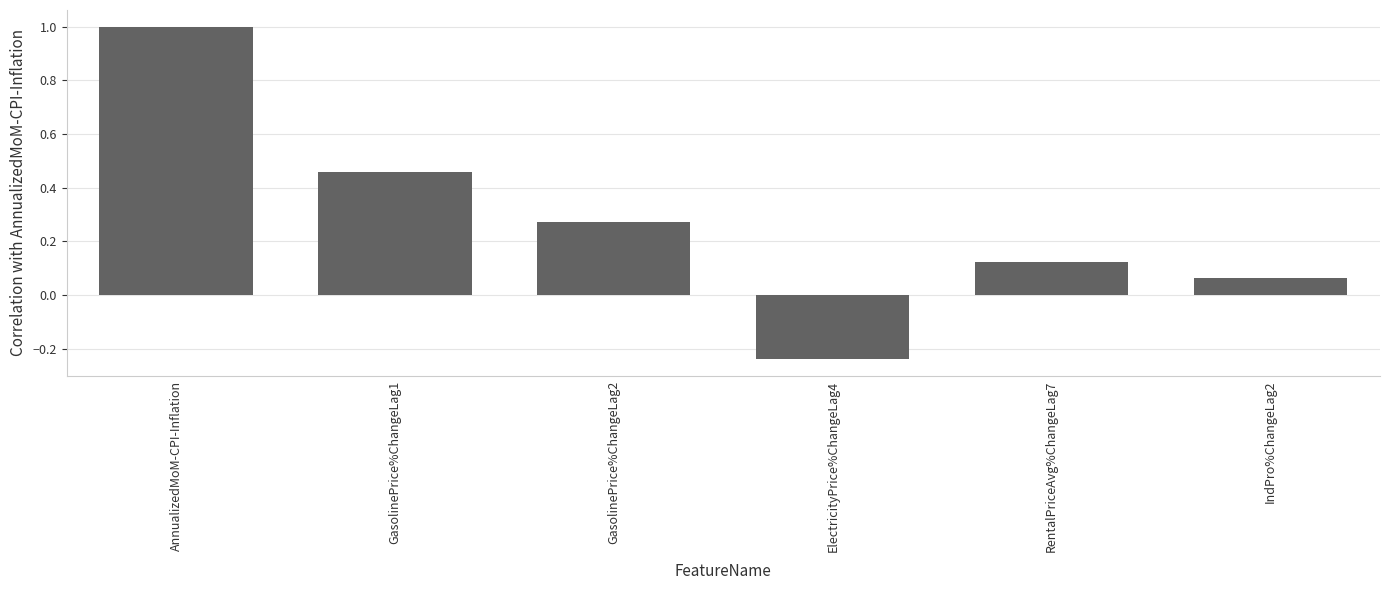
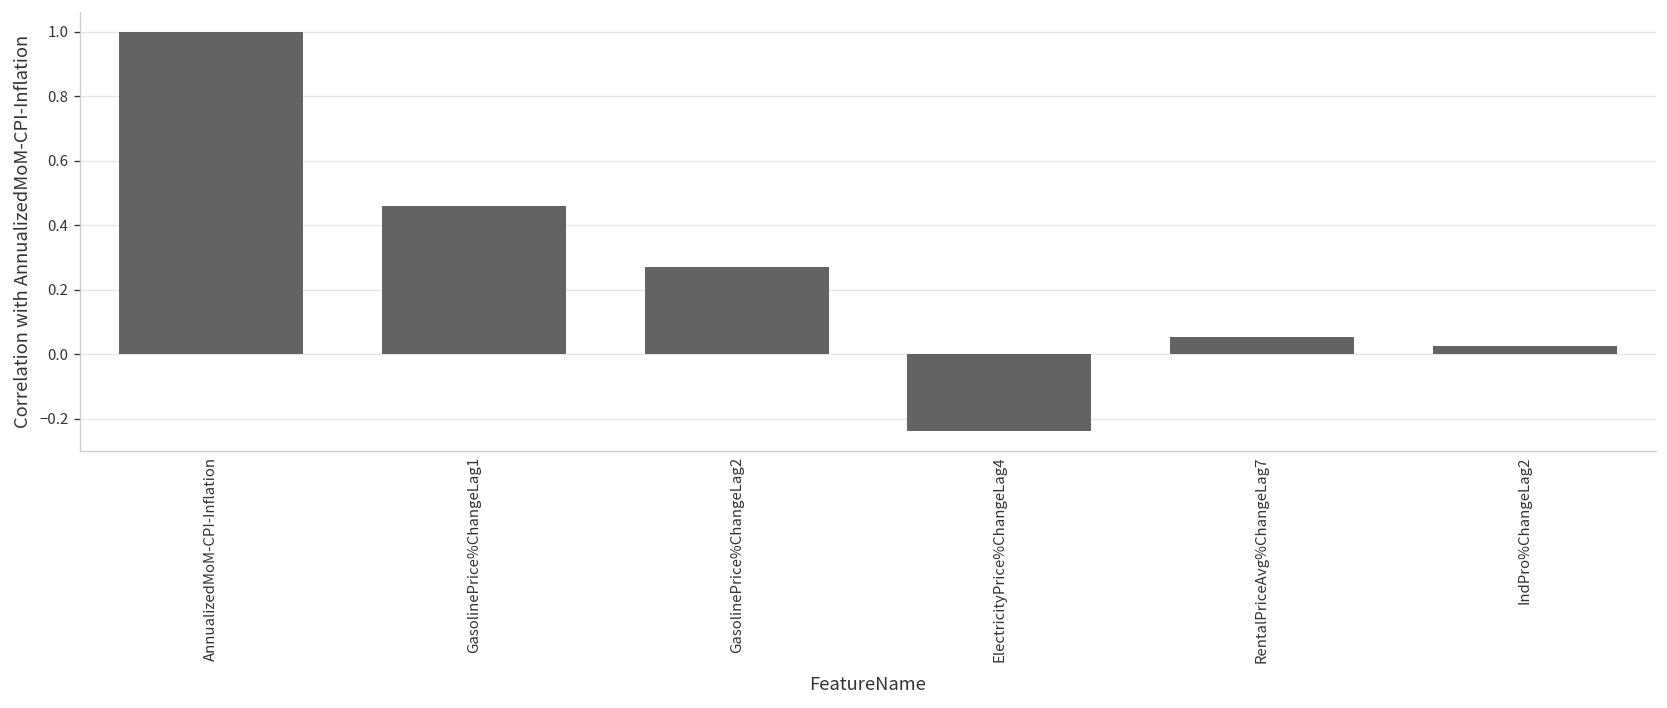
RentalPriceAvg%ChangeLag7: 0.12 -> 0.05
IndPro%ChangeLag2: 0.06 -> 0.02
